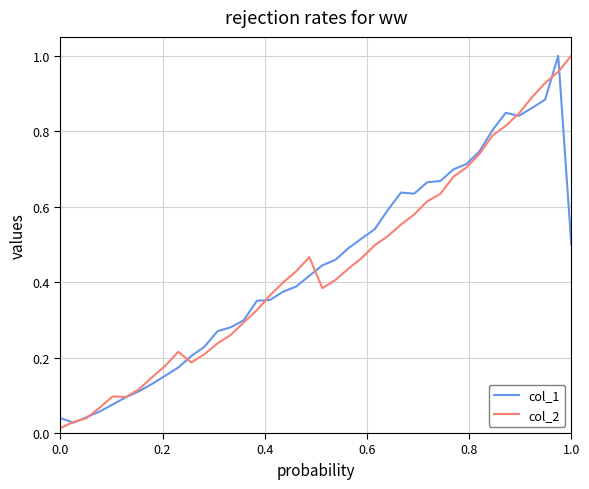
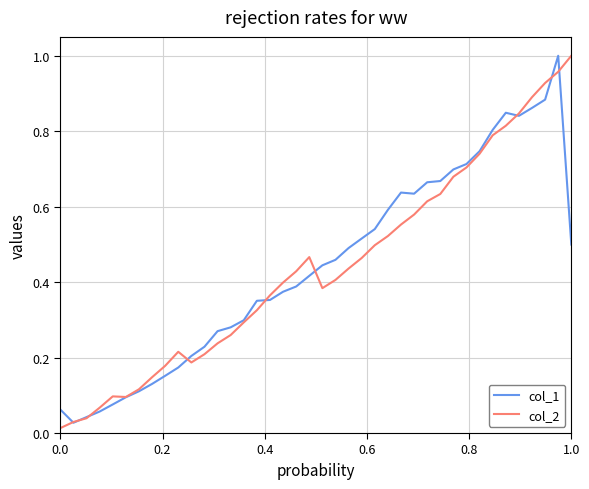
col_1, 0.0: 0.04 -> 0.06
